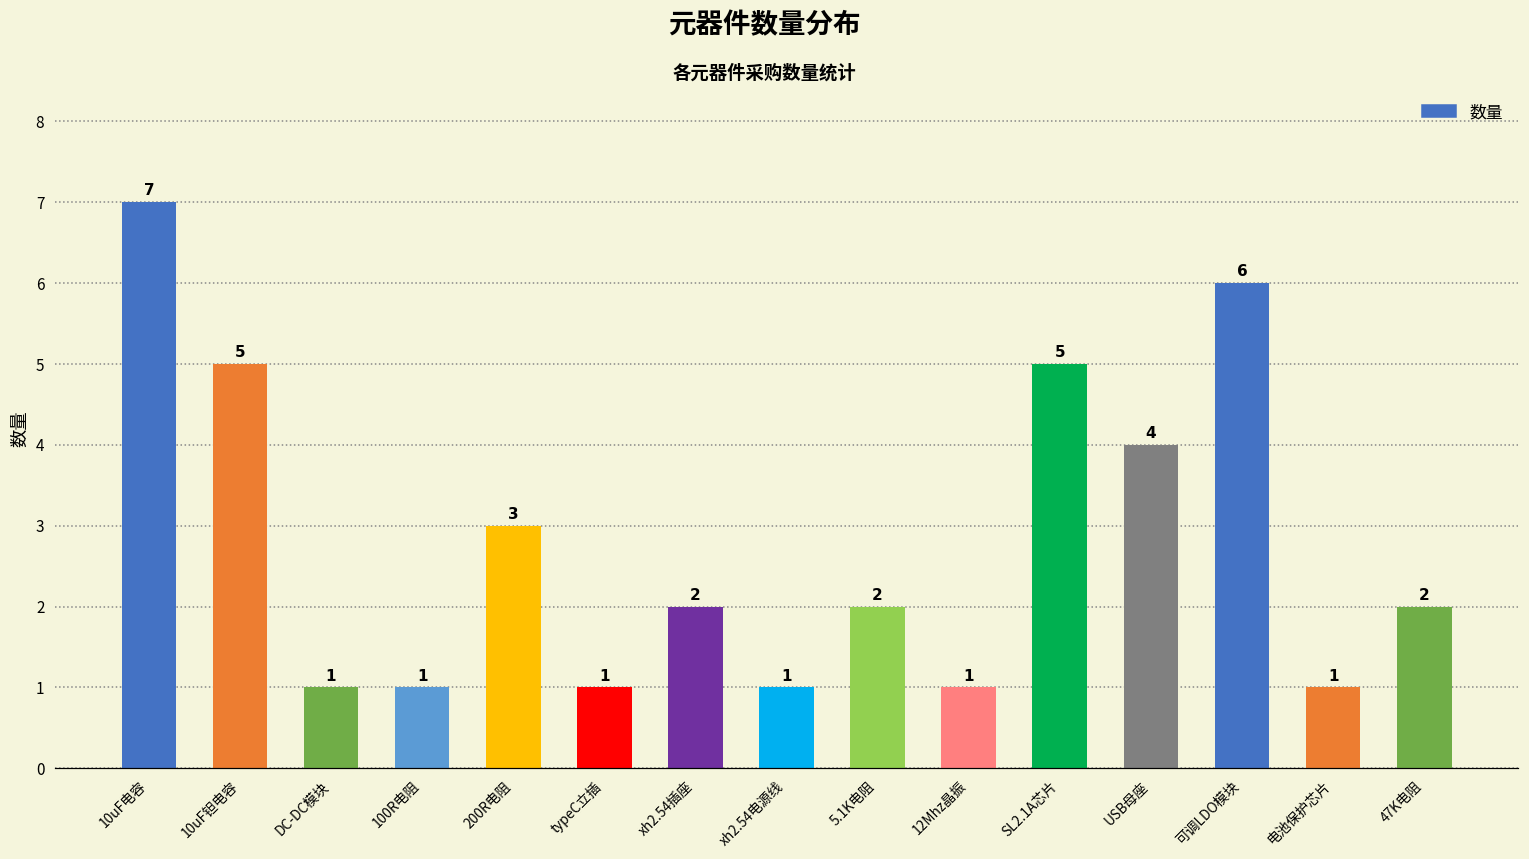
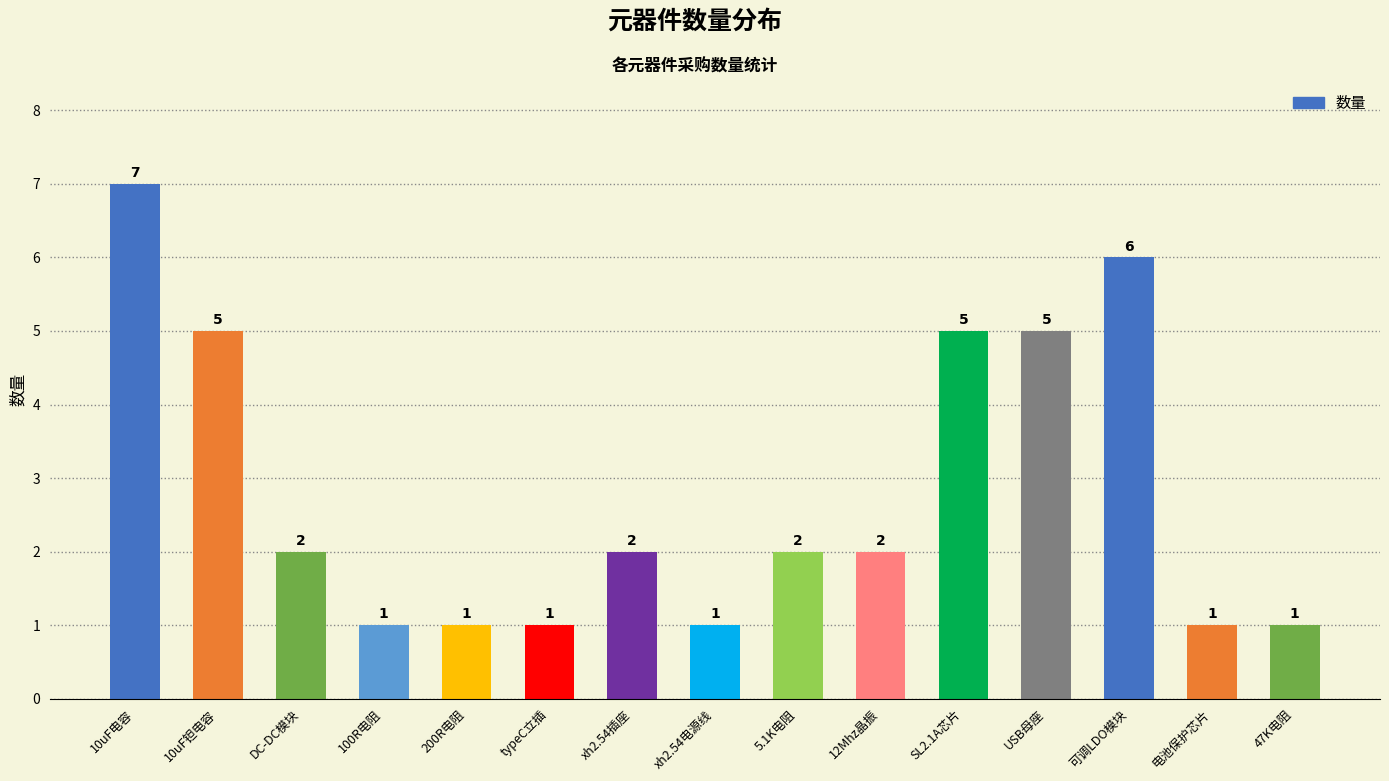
DC-DC模块: 1 -> 2
200R电阻: 3 -> 1
12Mhz晶振: 1 -> 2
USB母座: 4 -> 5
47K电阻: 2 -> 1
